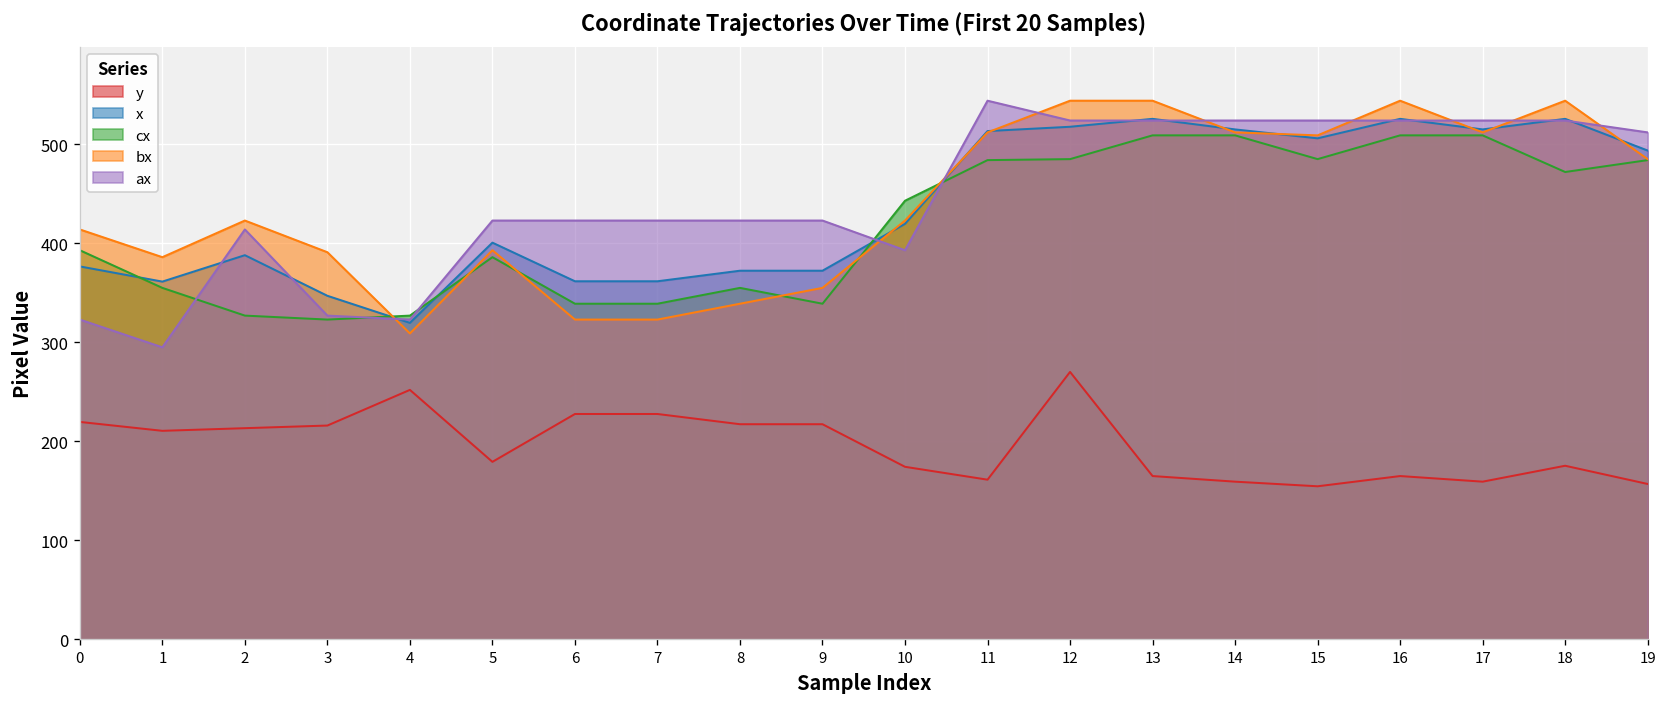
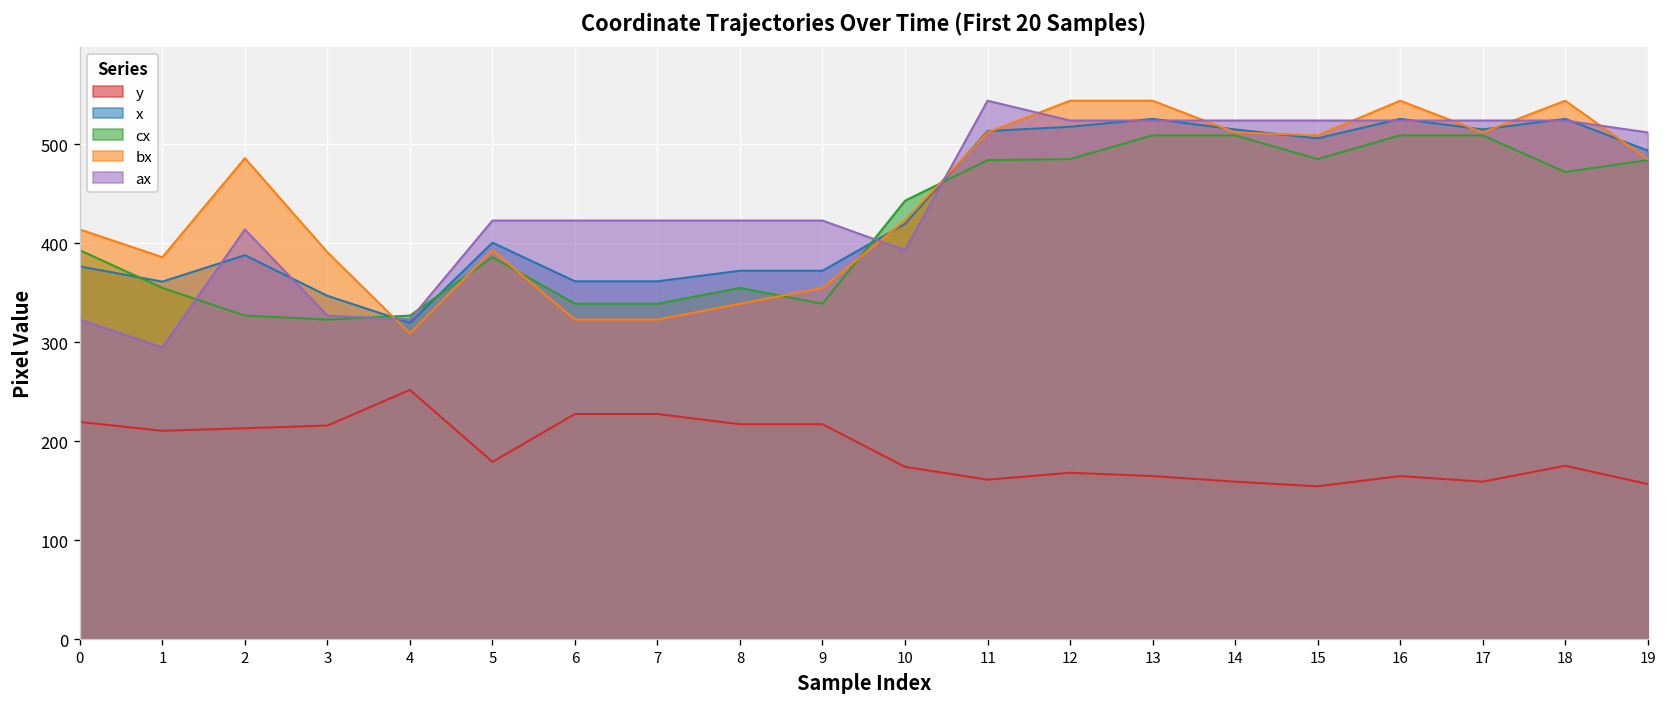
bx, 2: 420 -> 490
y, 12: 270 -> 170
